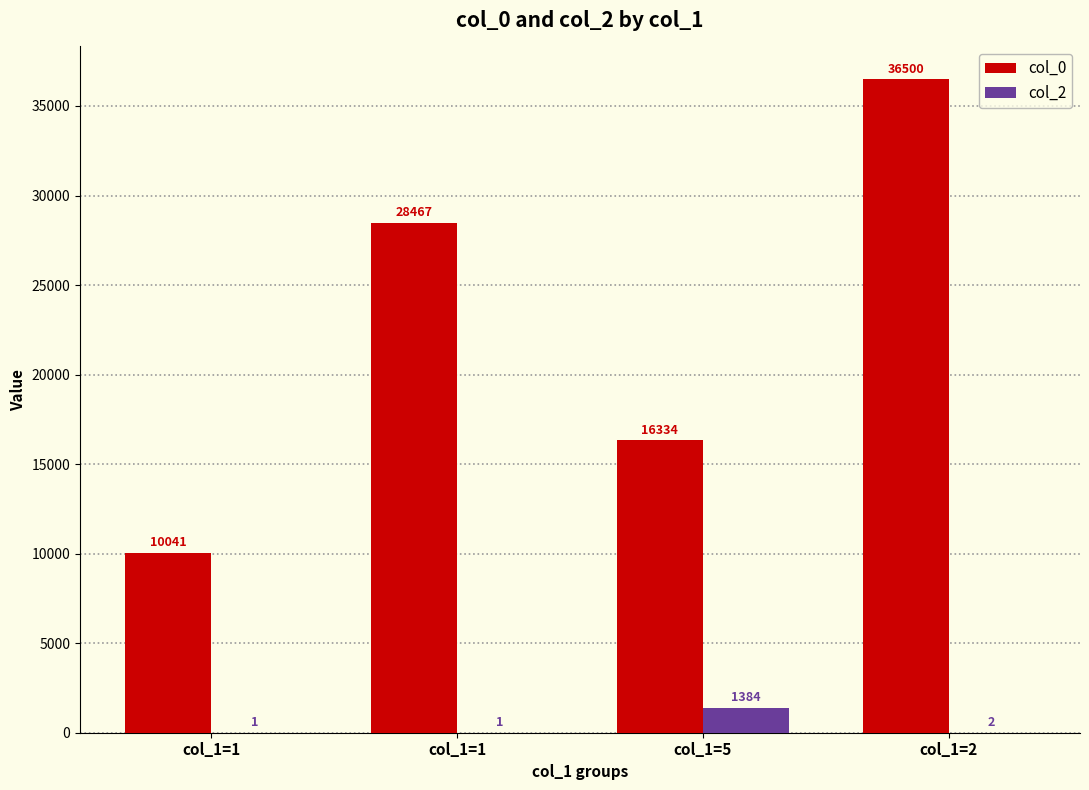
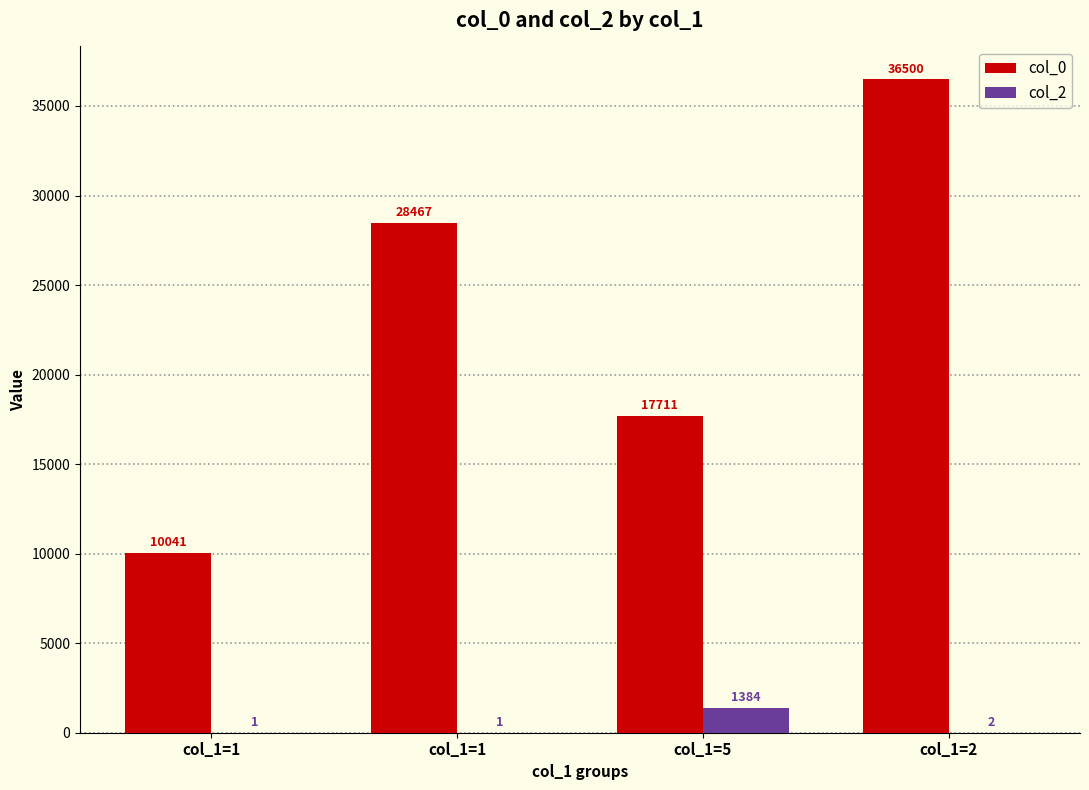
col_0, col_1=5: 16334 -> 17711
